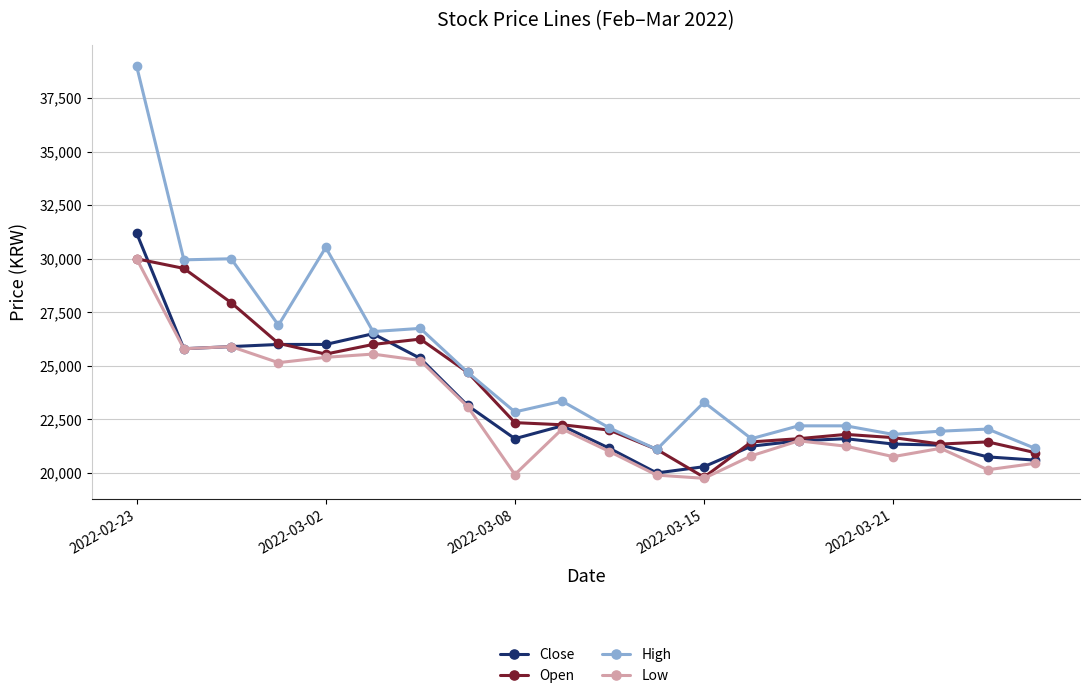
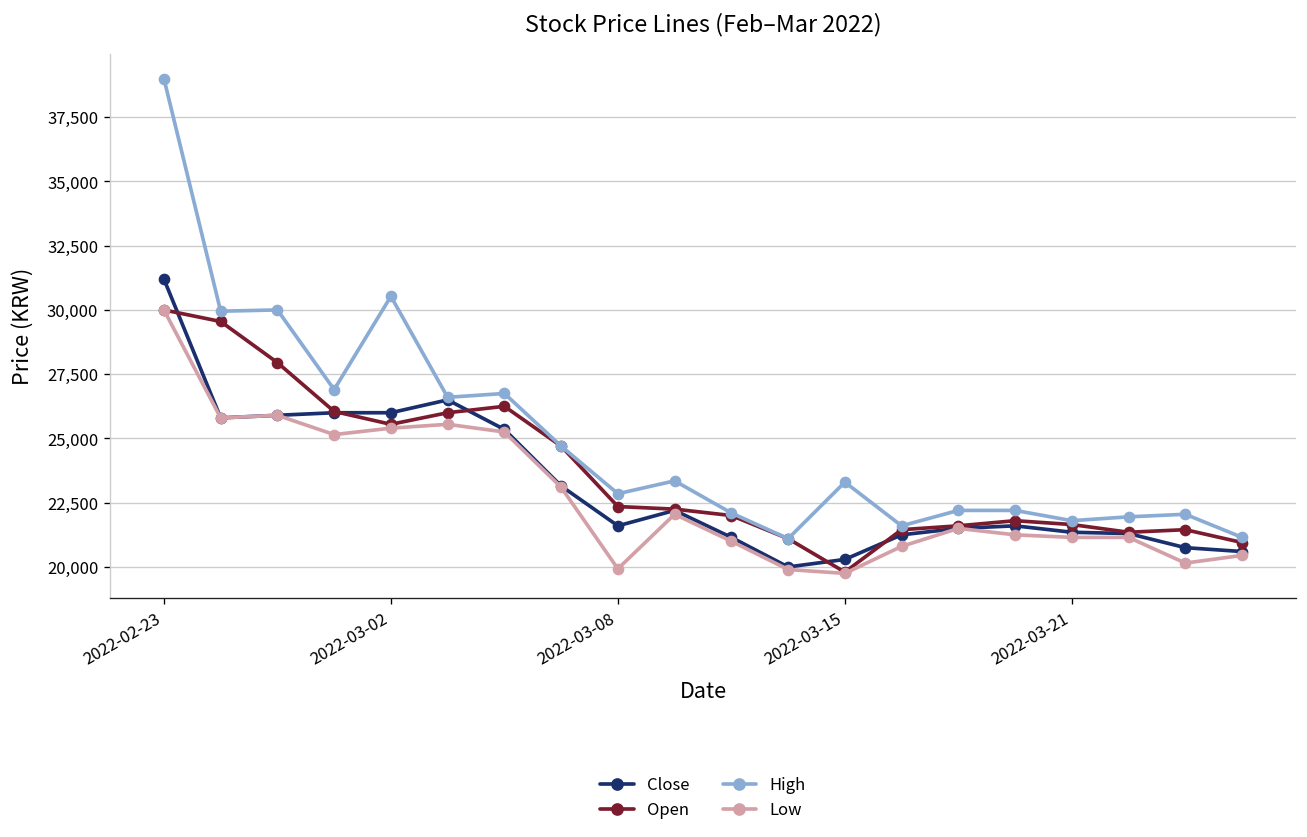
Low, 2022-03-21: 20,800 -> 21,200
